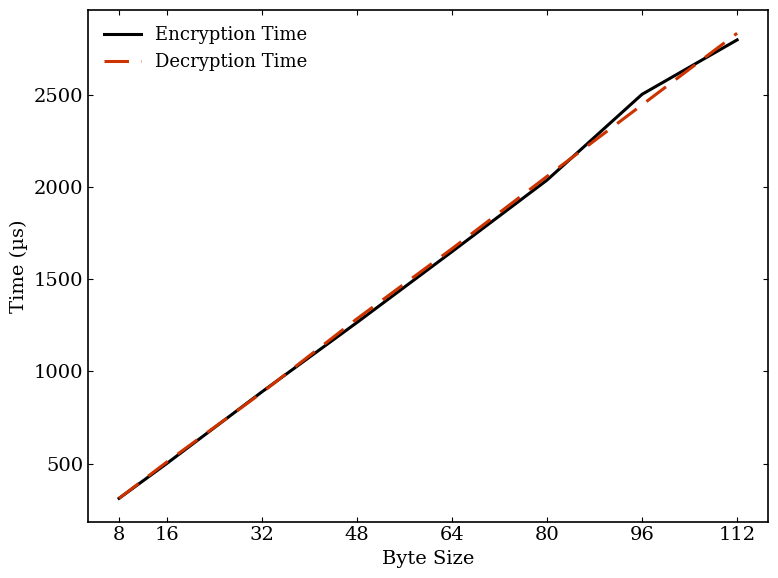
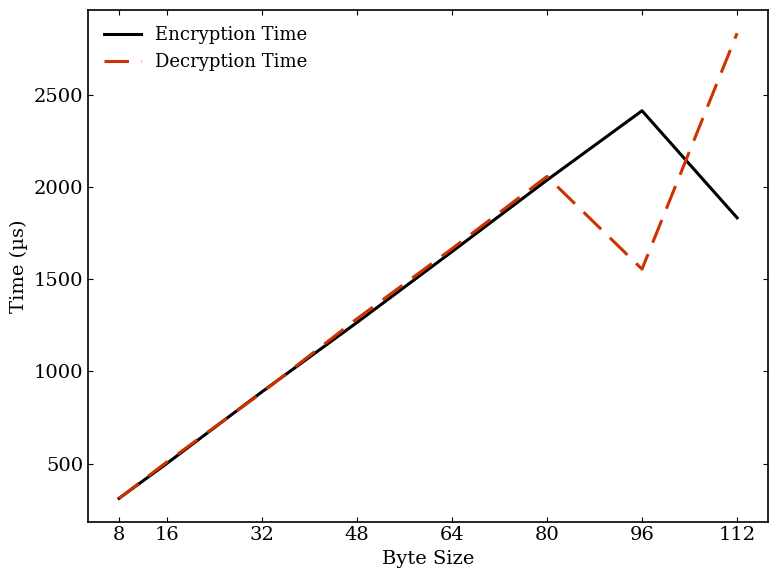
Encryption Time, 96: 2500 -> 2410
Decryption Time, 96: 2440 -> 1550
Encryption Time, 112: 2800 -> 1830
